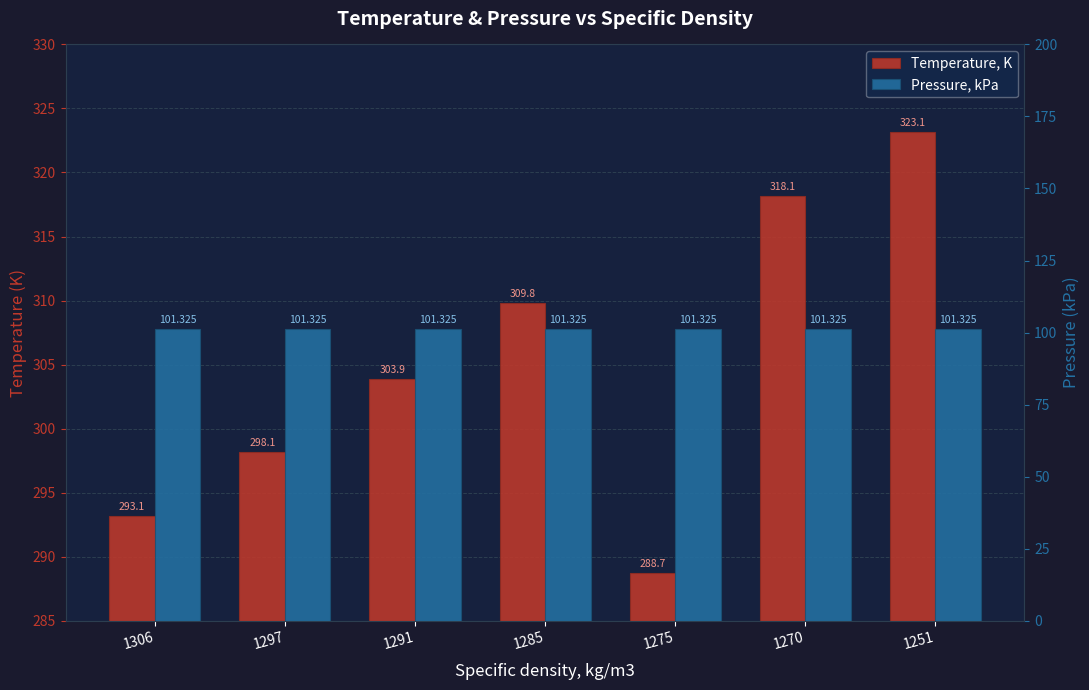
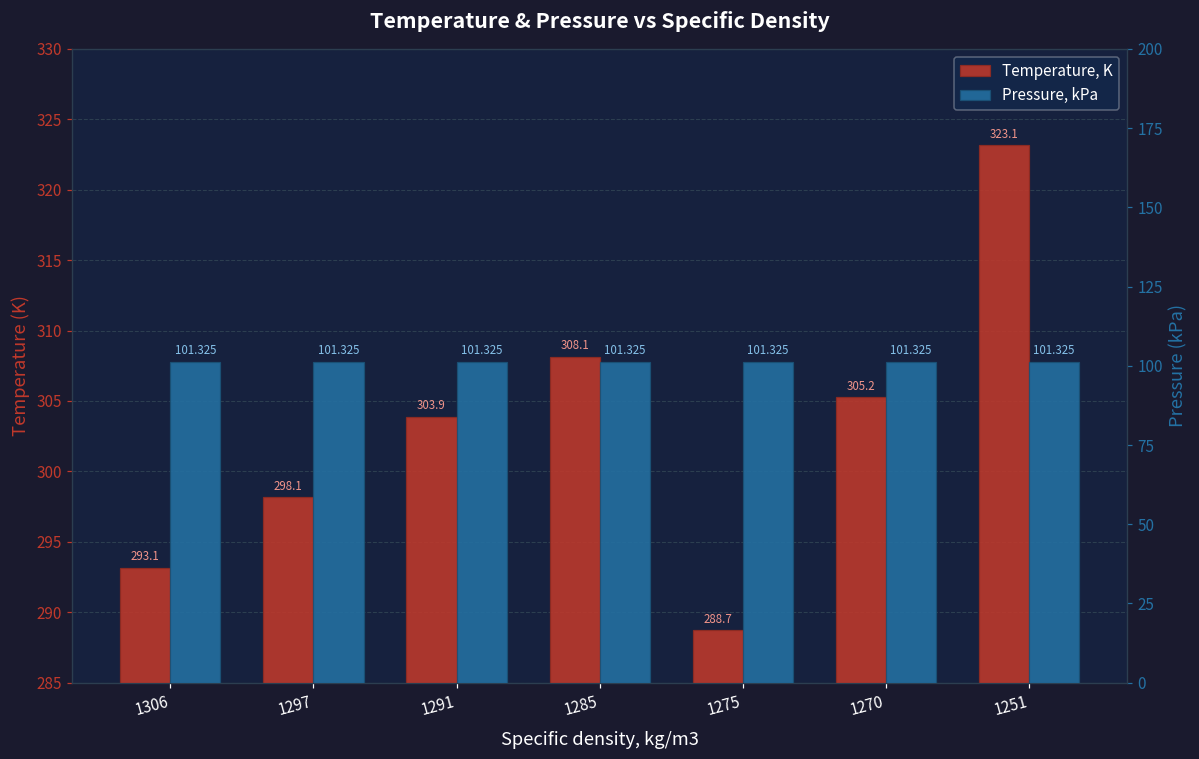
Temperature, K, 1285: 309.8 -> 308.1
Temperature, K, 1270: 318.1 -> 305.2
